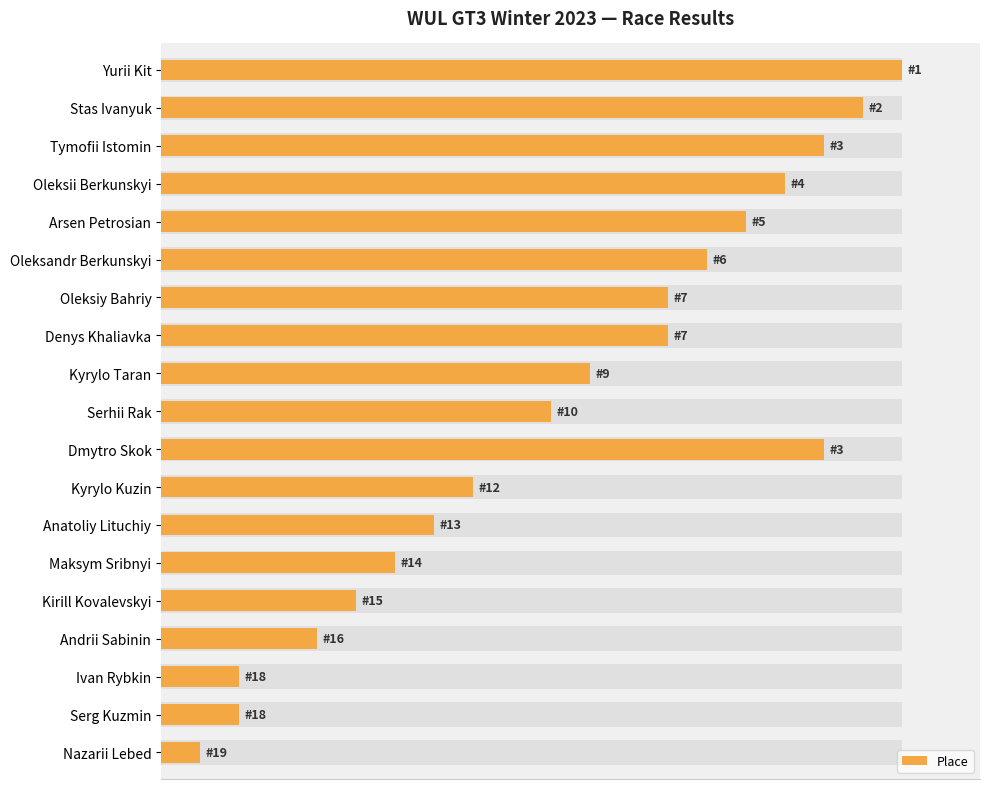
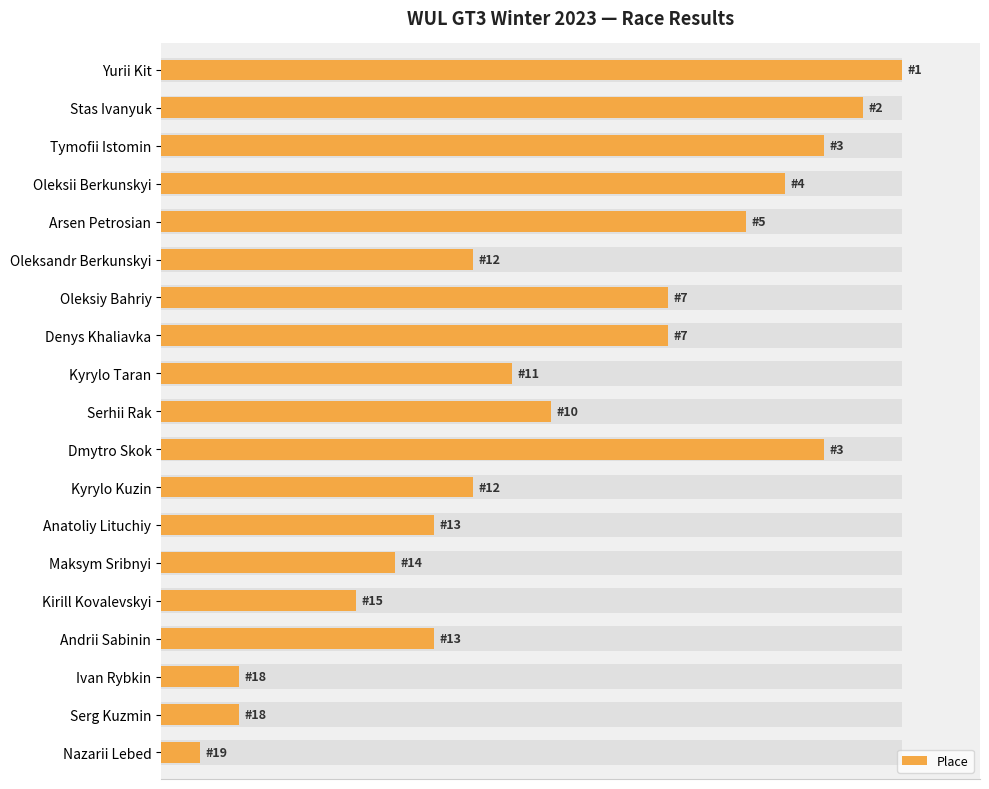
Place, Oleksandr Berkunskyi: 6 -> 12
Place, Kyrylo Taran: 9 -> 11
Place, Andrii Sabinin: 16 -> 13
